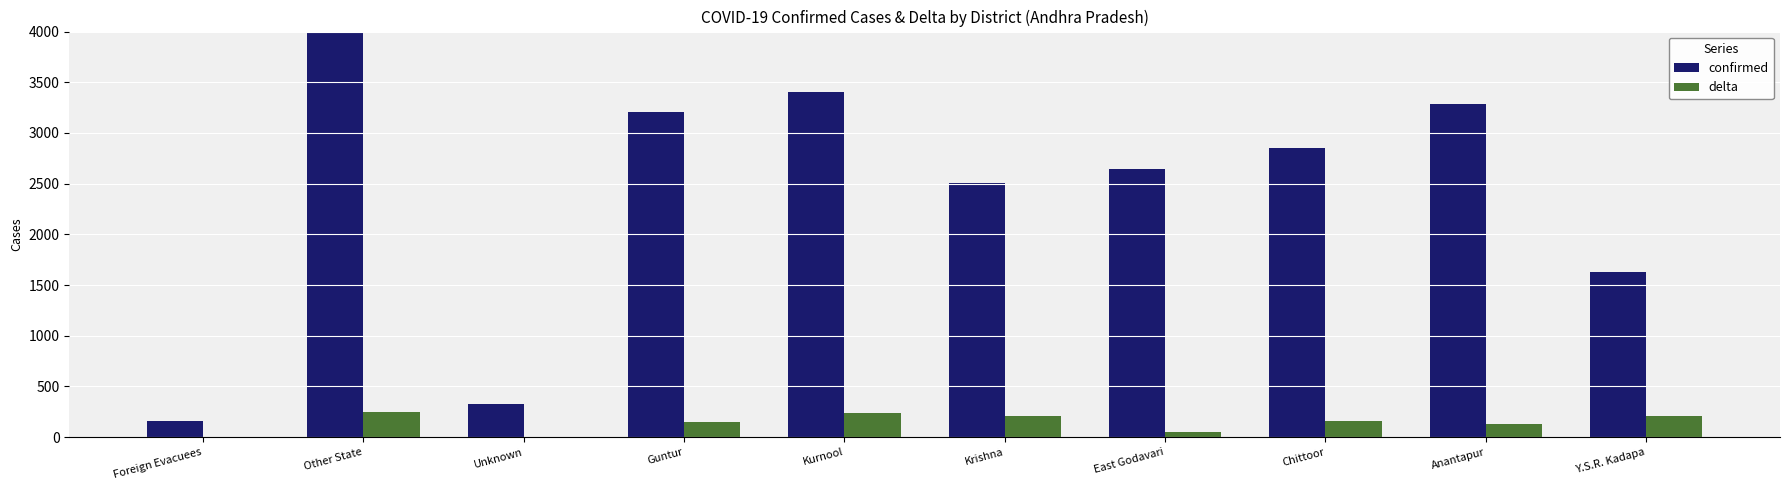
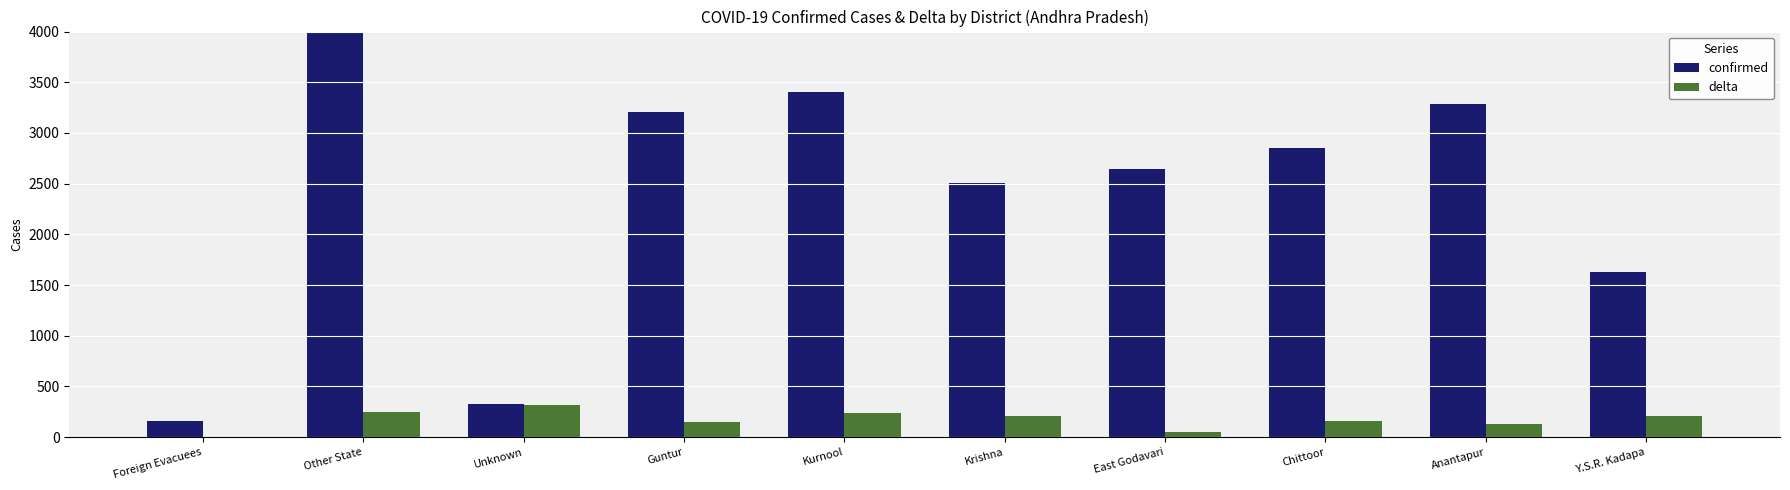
delta, Unknown: 0 -> 320
